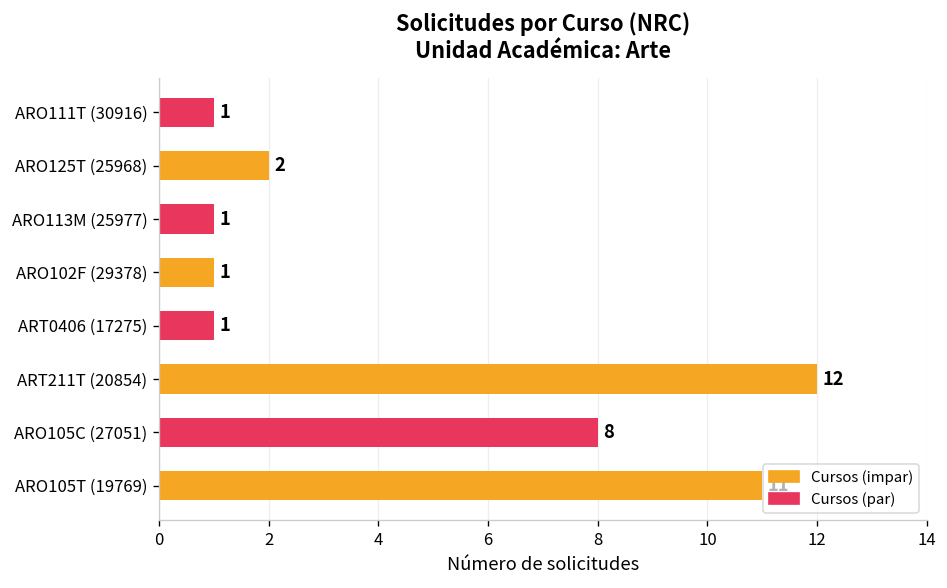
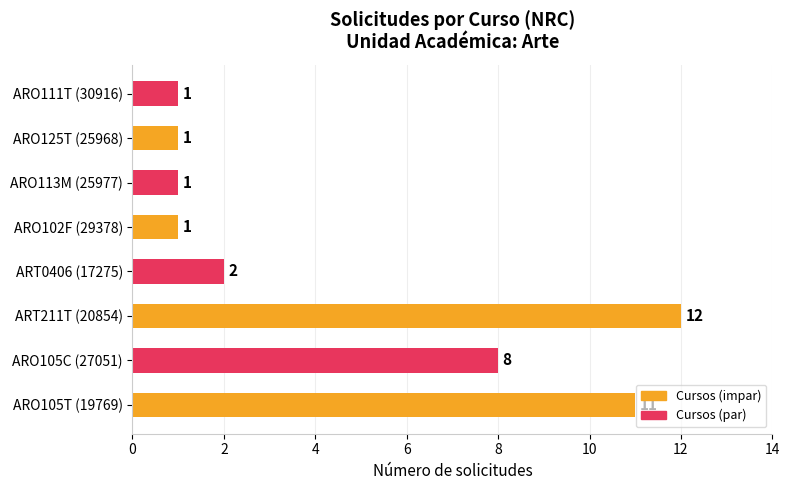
ARO125T (25968): 2 -> 1
ART0406 (17275): 1 -> 2
